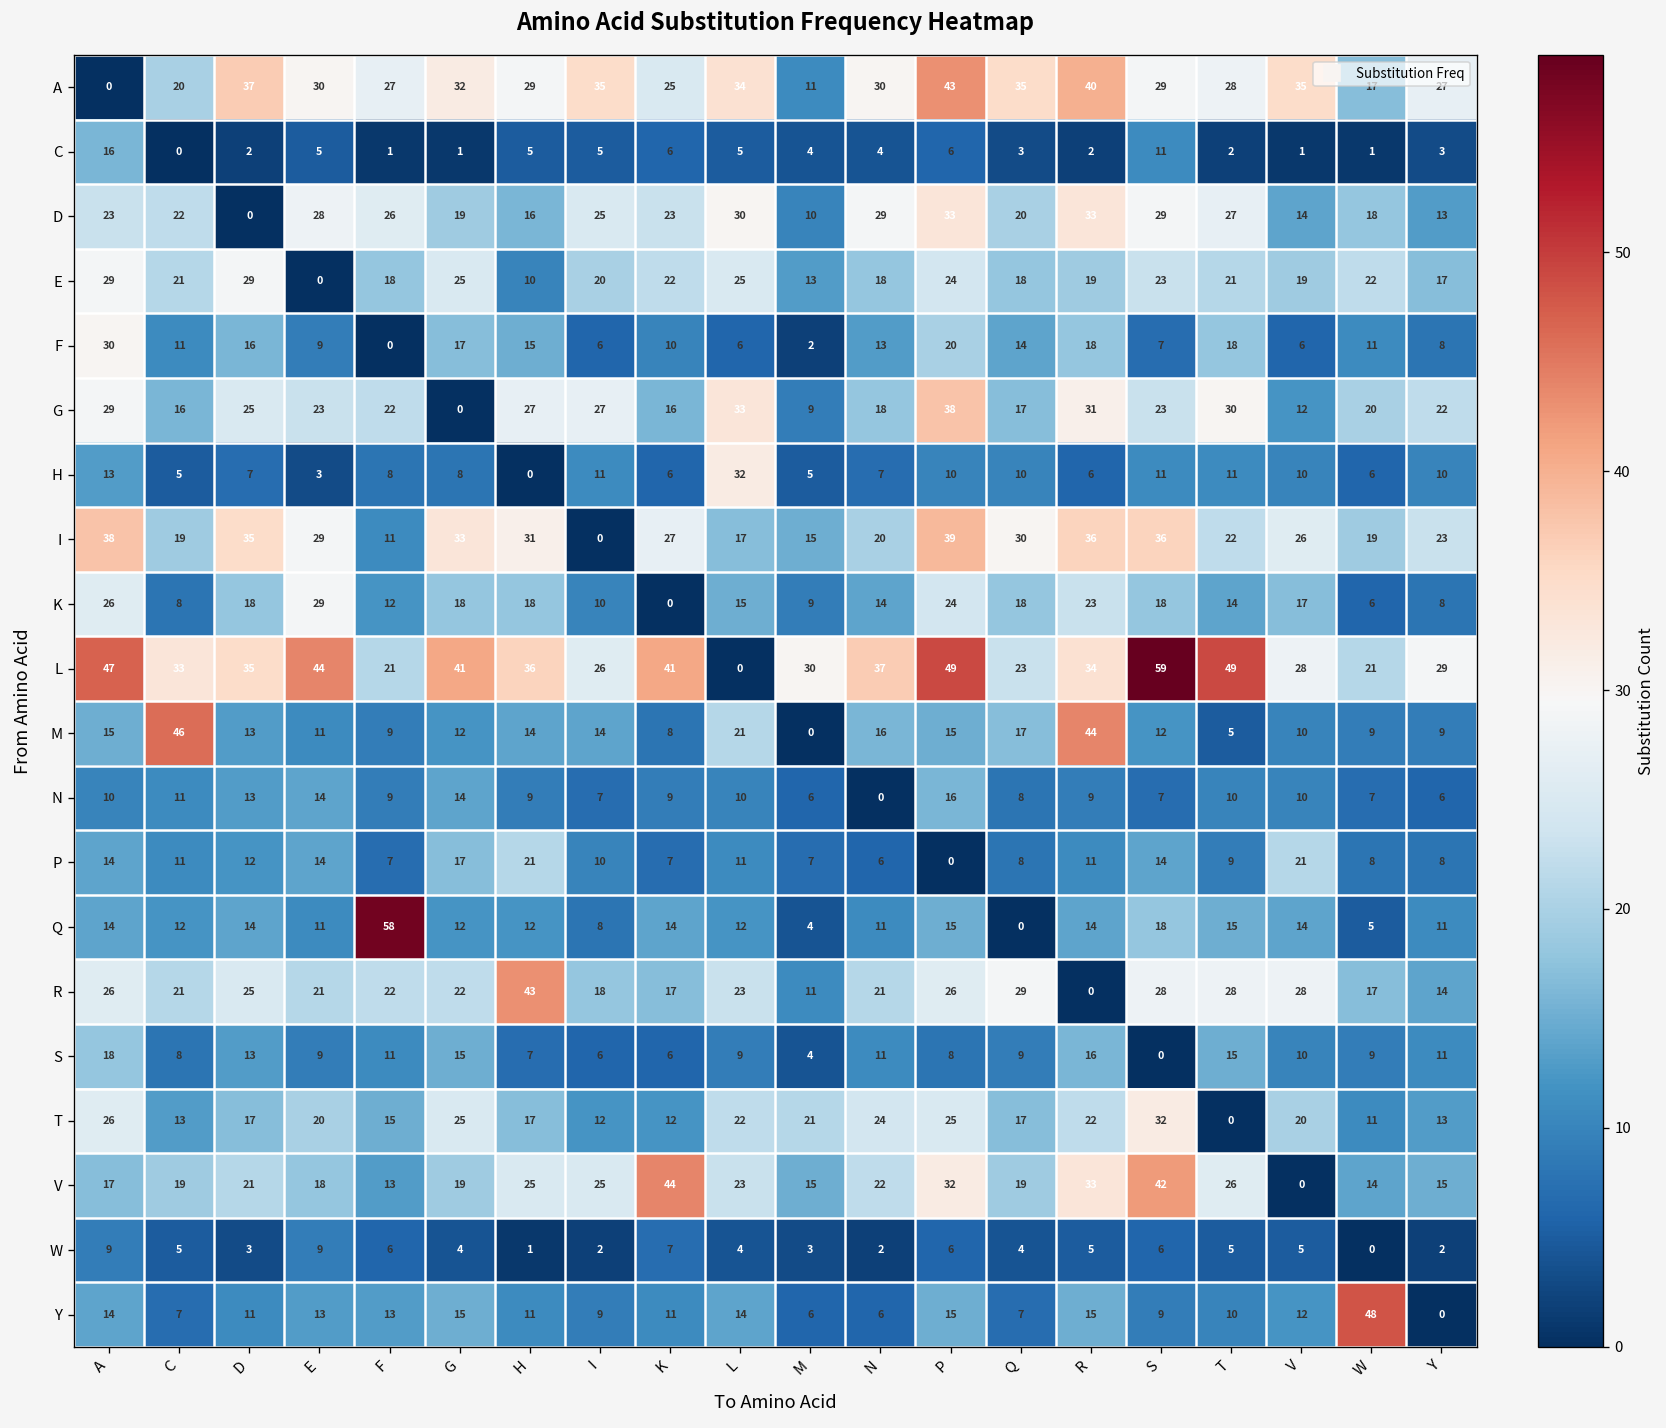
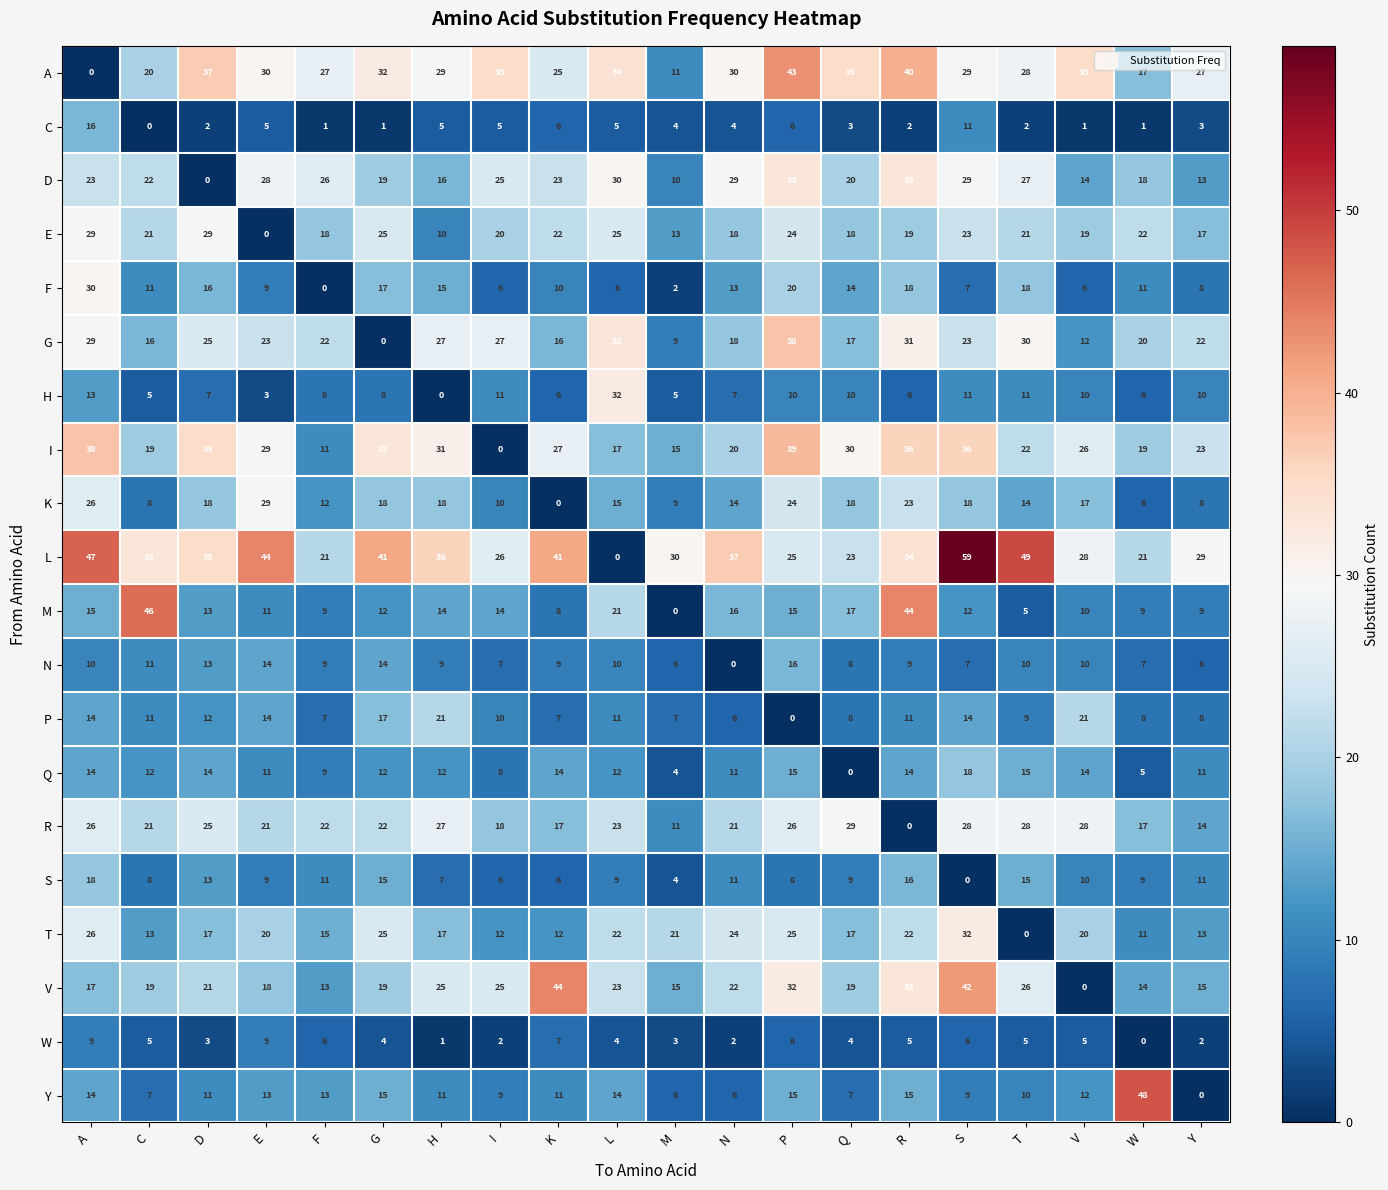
L, P: 49 -> 25
Q, F: 58 -> 9
R, H: 43 -> 27
